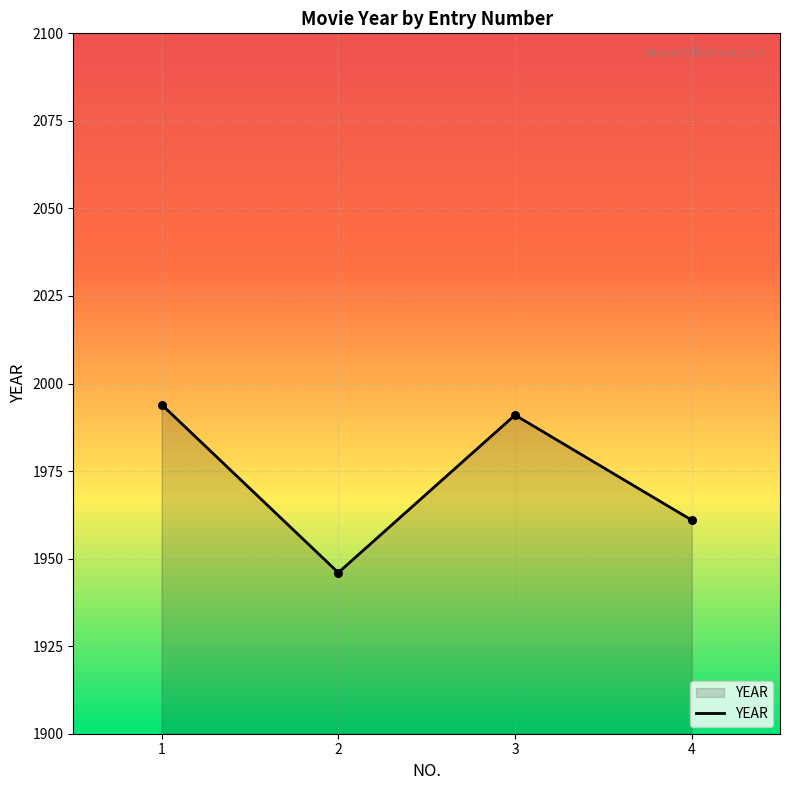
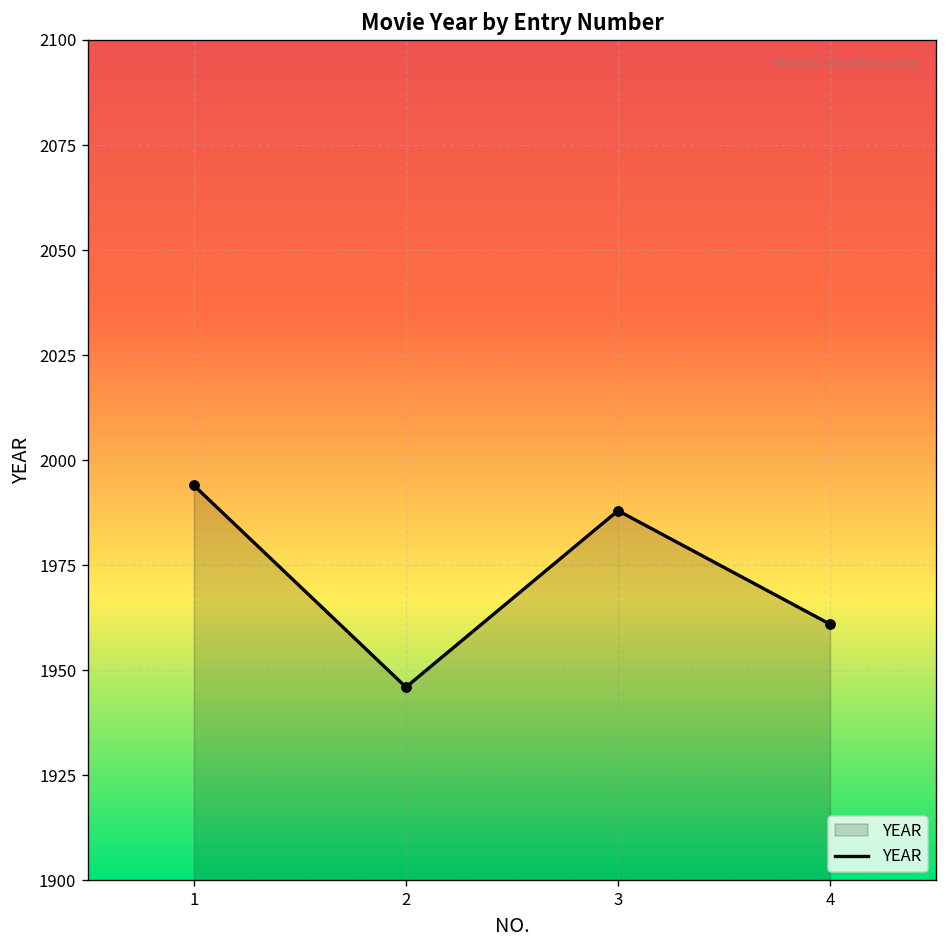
3: 1991 -> 1988
